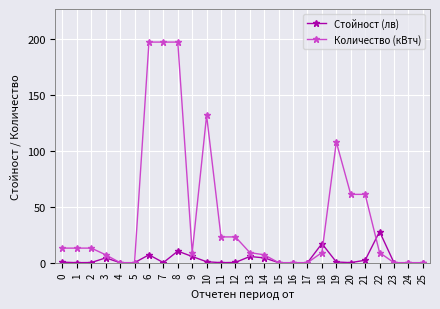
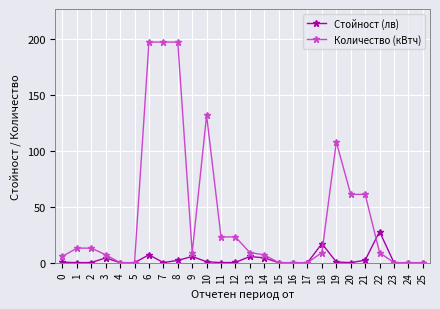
Количество (кВтч), 0: 13 -> 6
Стойност (лв), 8: 10 -> 2
